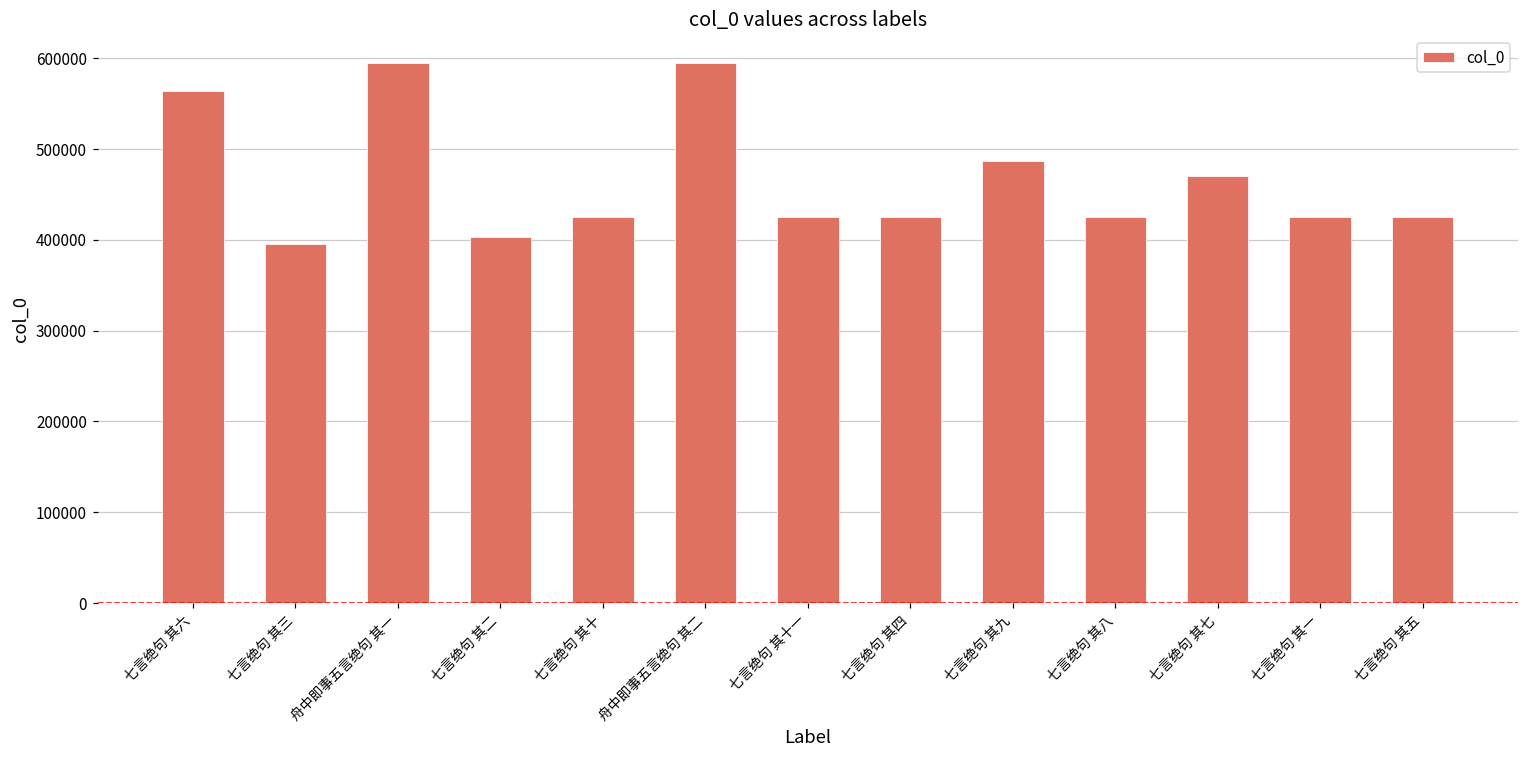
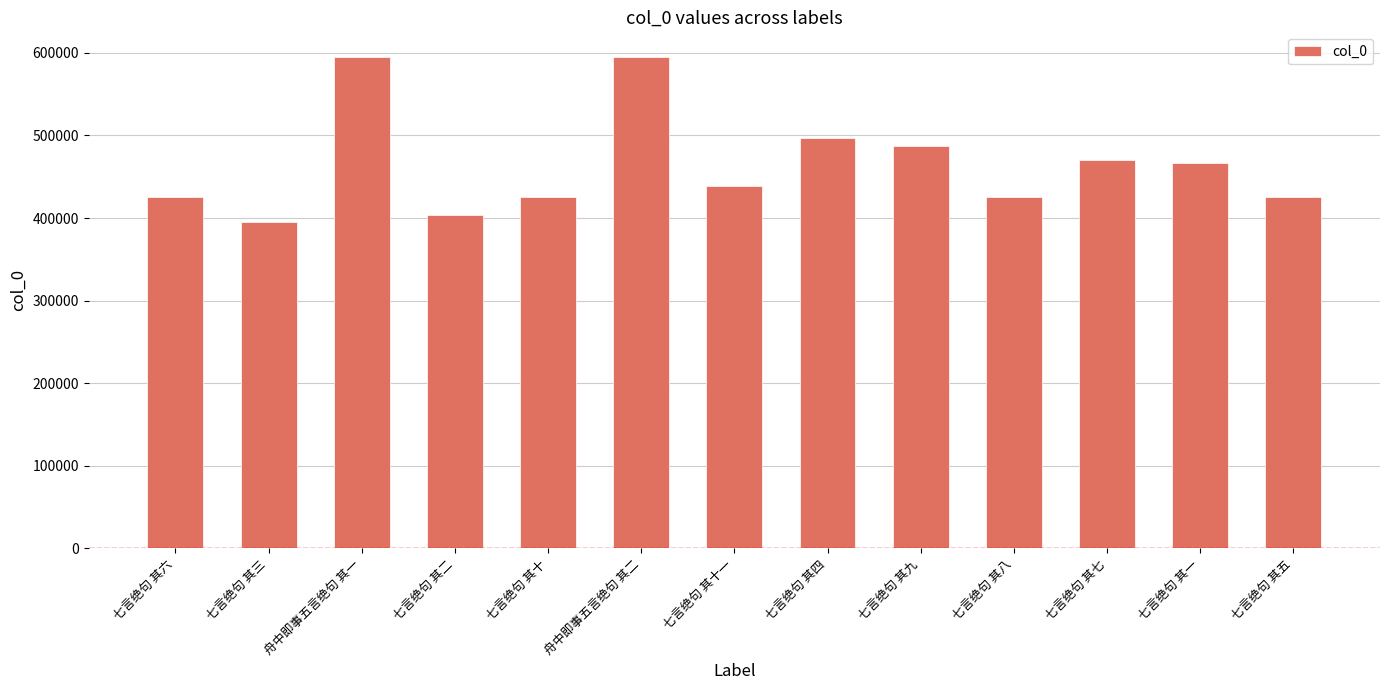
七言绝句 其六: 560000 -> 430000
七言绝句 其十一: 430000 -> 440000
七言绝句 其四: 430000 -> 500000
七言绝句 其一: 430000 -> 470000
